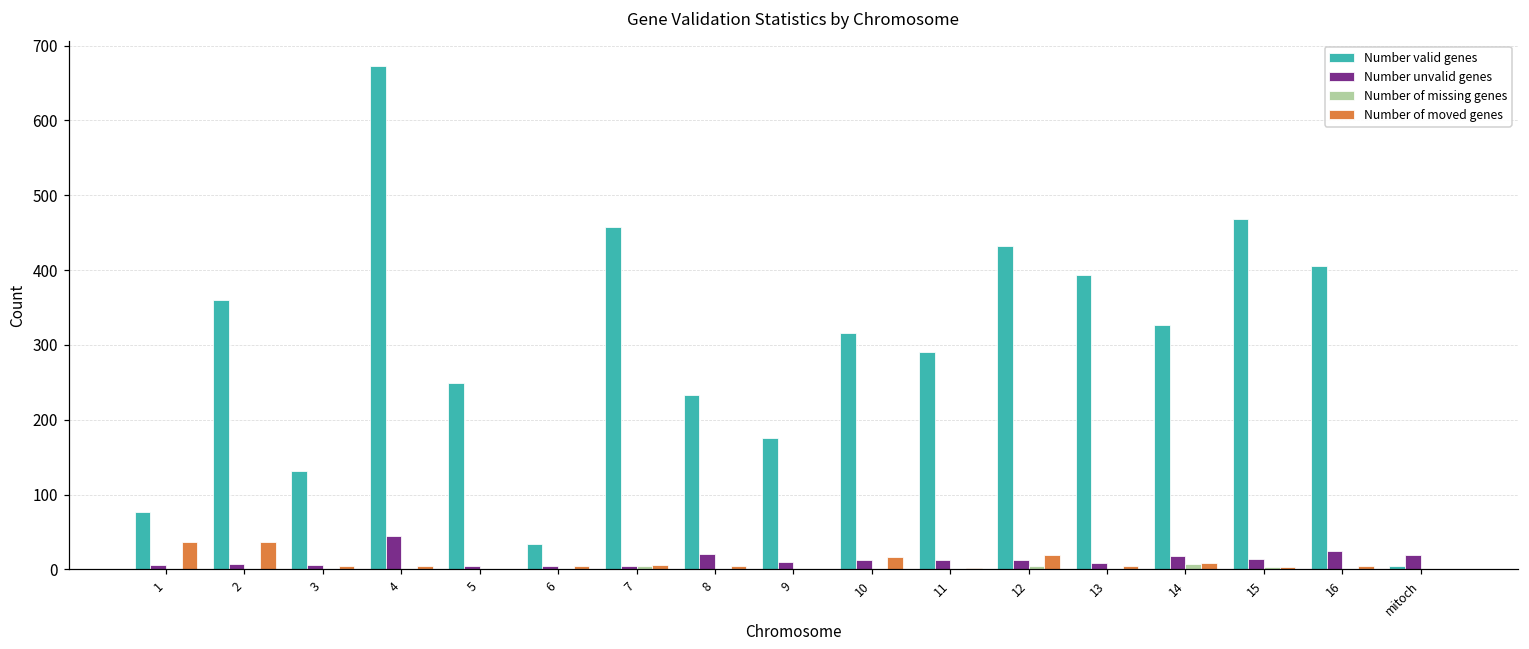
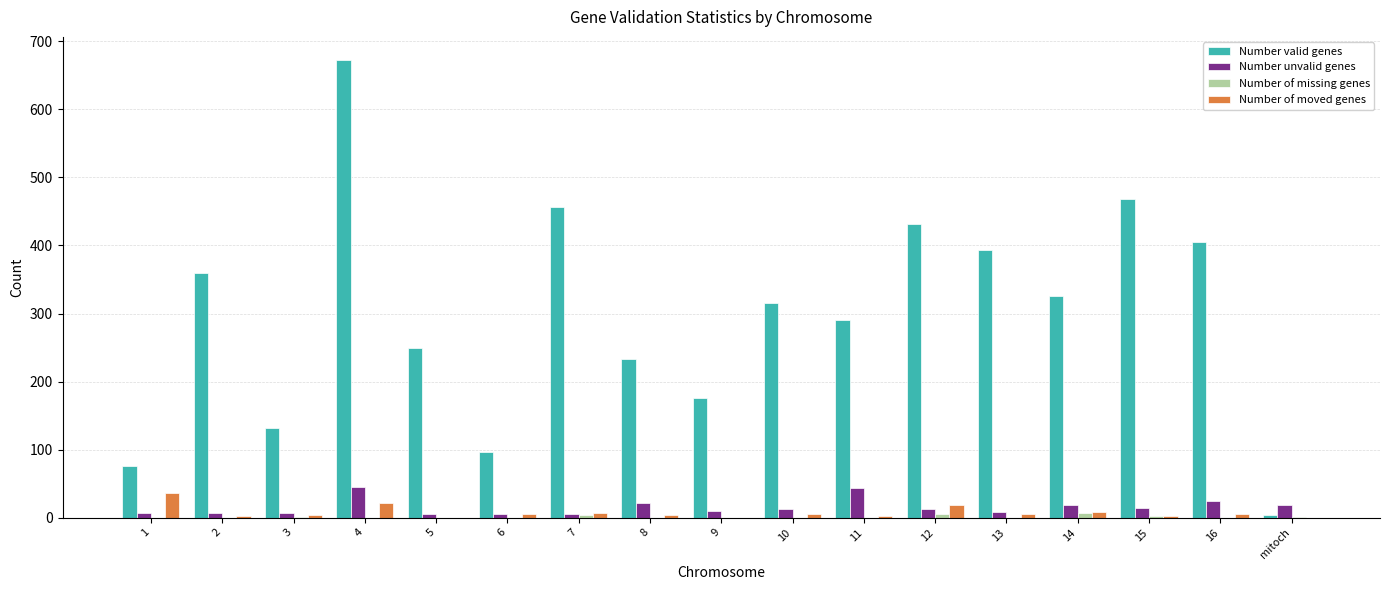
Number of moved genes, 2: 40 -> 0
Number of moved genes, 4: 10 -> 20
Number valid genes, 6: 30 -> 100
Number of moved genes, 10: 20 -> 10
Number unvalid genes, 11: 10 -> 40
